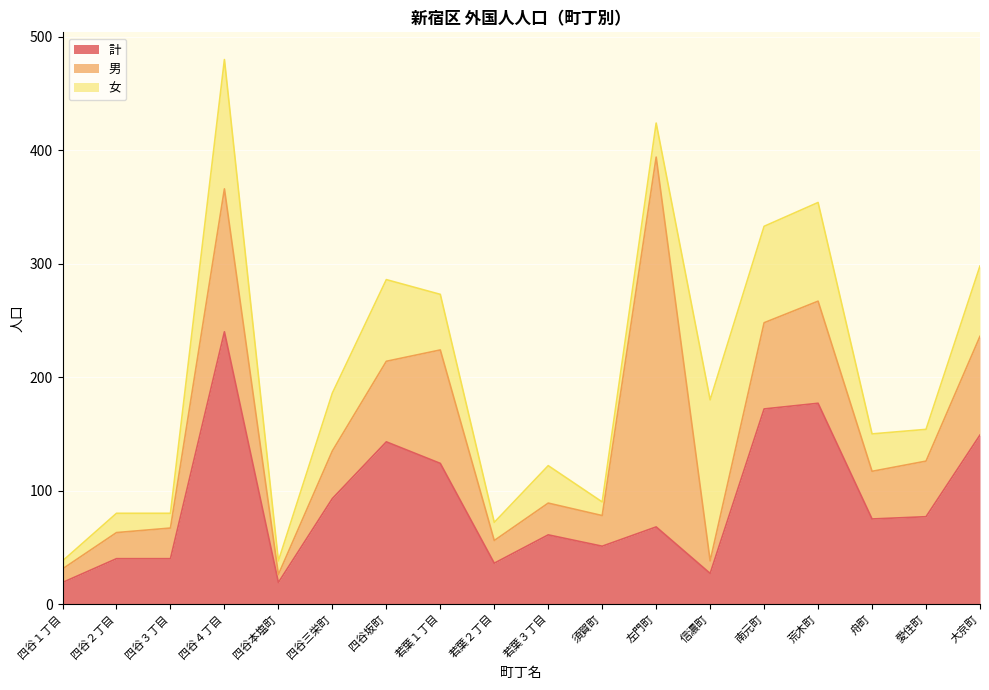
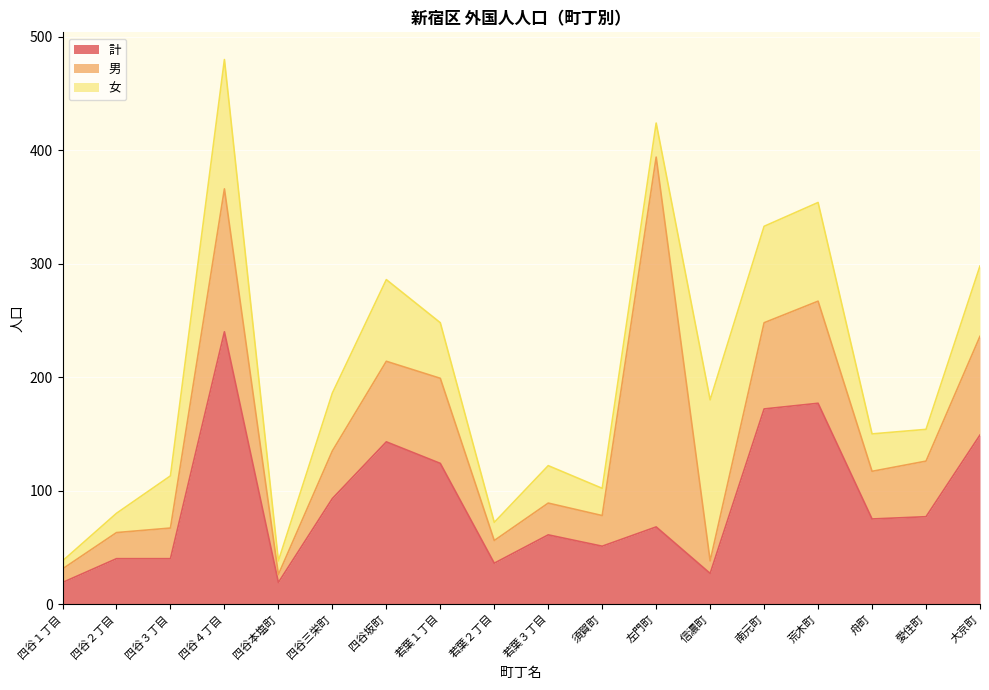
女, 四谷３丁目: 13 -> 46
男, 若葉１丁目: 100 -> 75
女, 須賀町: 12 -> 24
